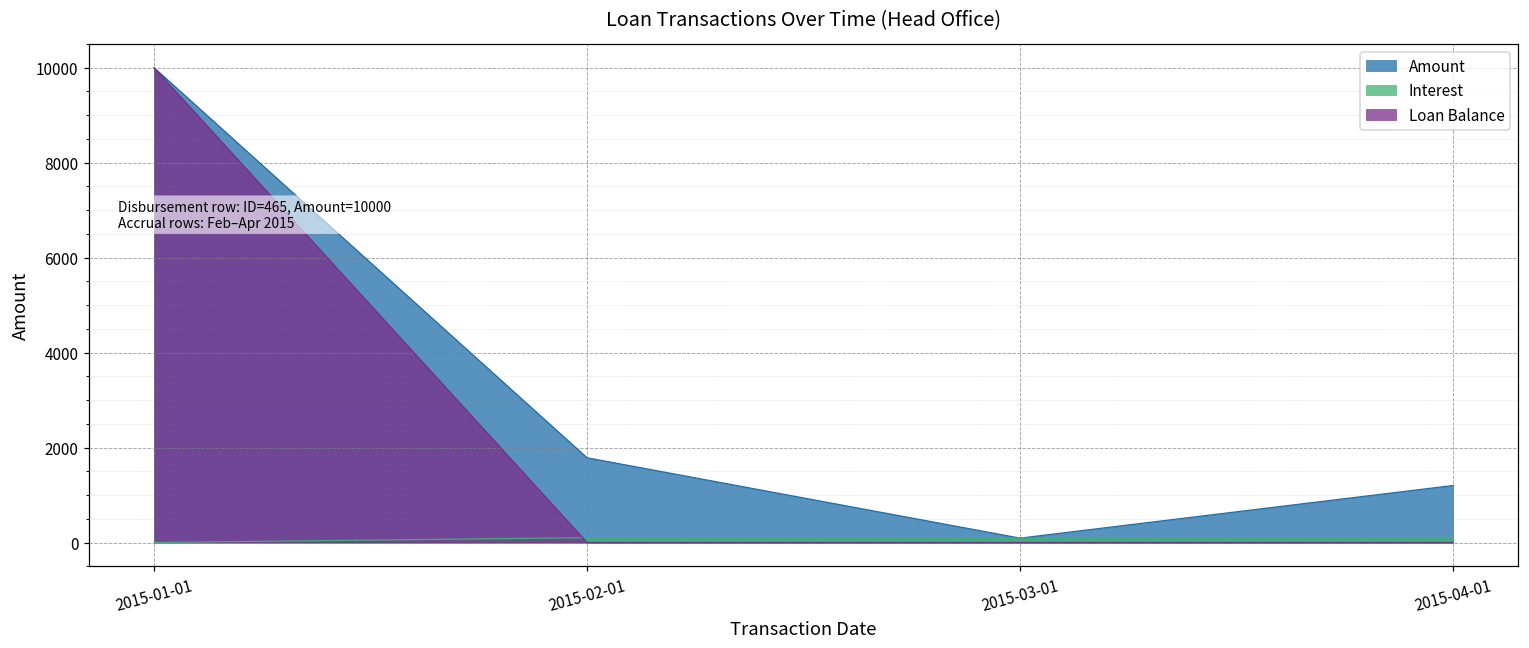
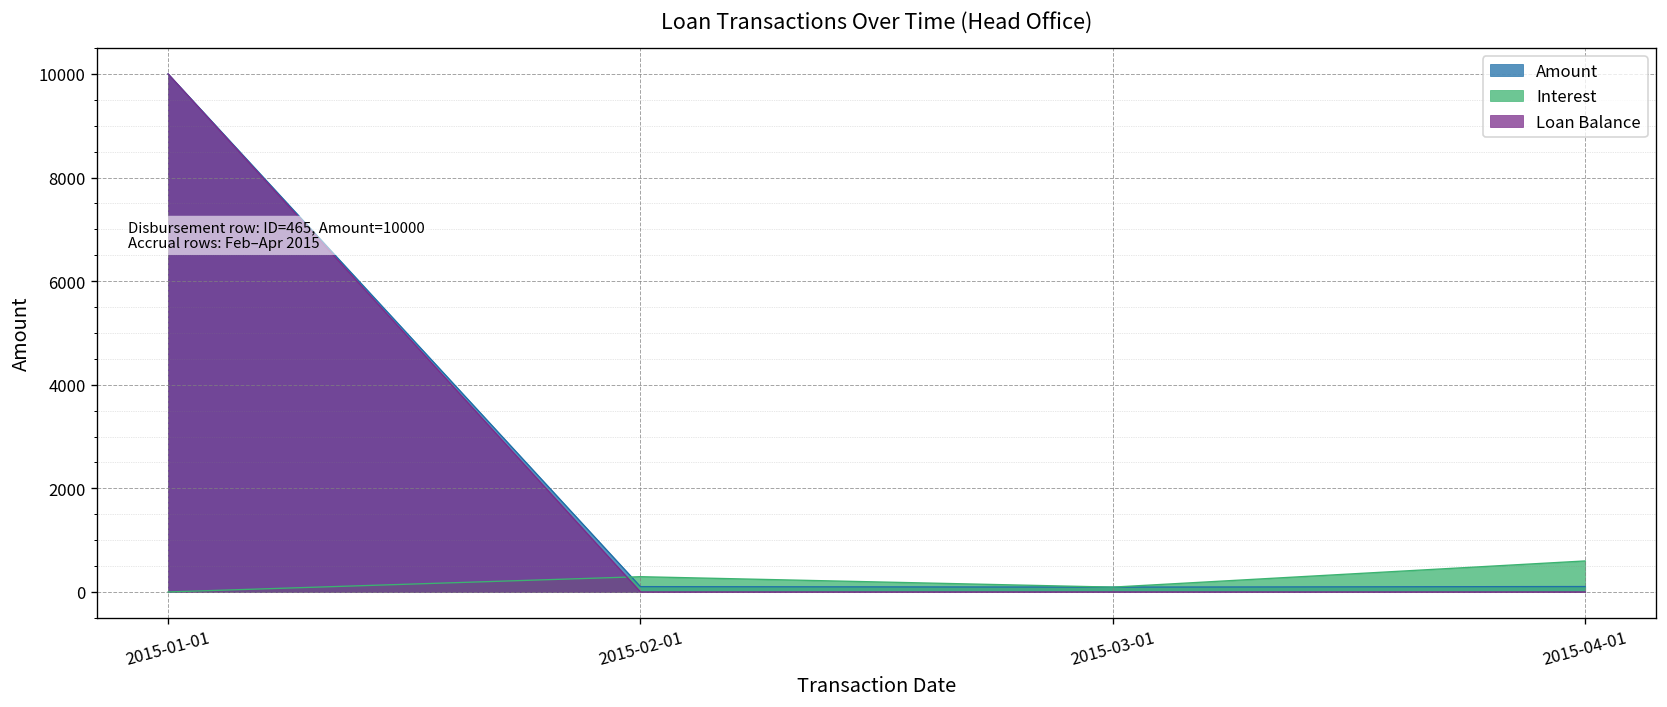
Amount, 2015-02-01: 1800 -> 100
Interest, 2015-02-01: 100 -> 300
Amount, 2015-04-01: 1200 -> 100
Interest, 2015-04-01: 100 -> 600
